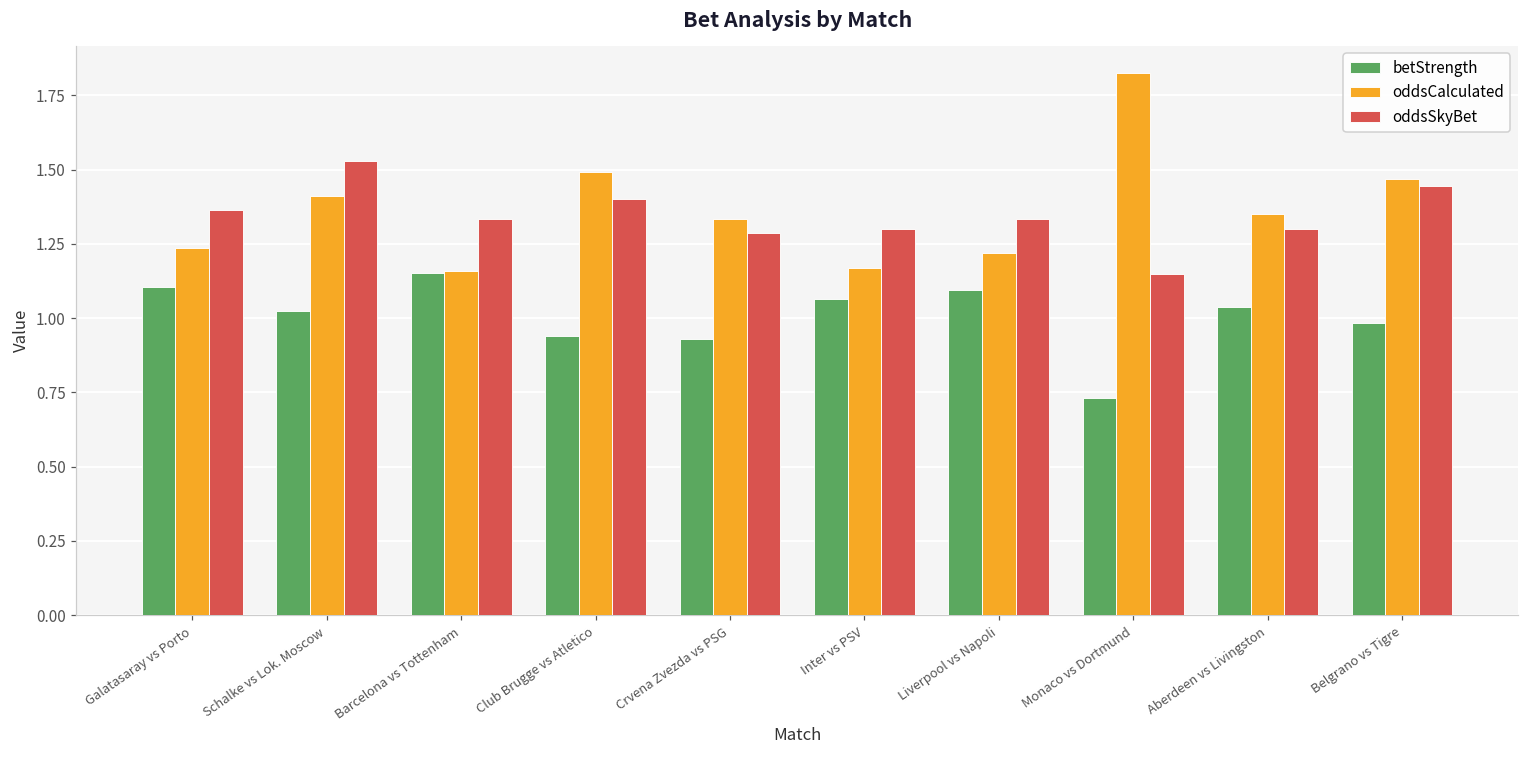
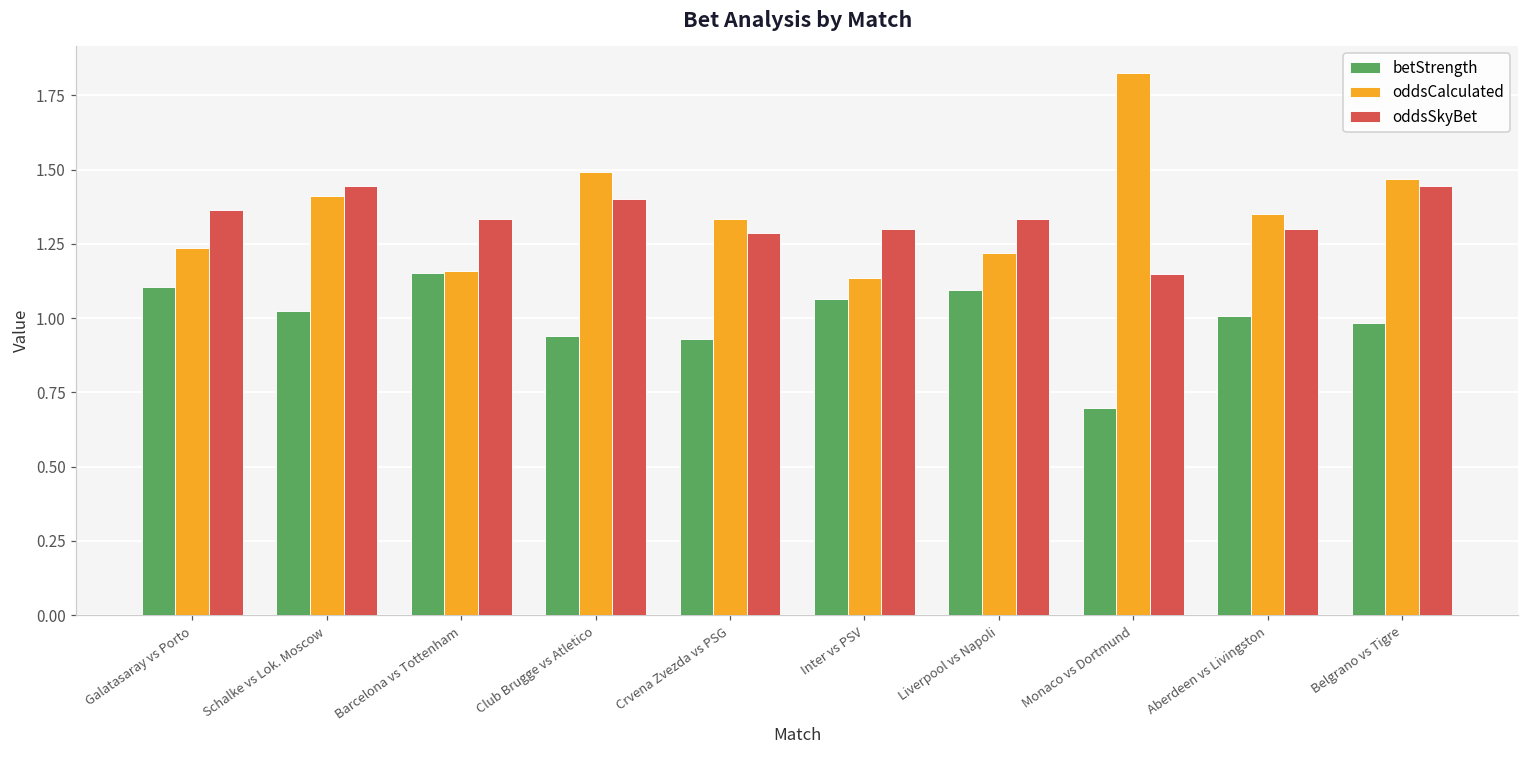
oddsSkyBet, Schalke vs Lok. Moscow: 1.53 -> 1.44
oddsCalculated, Inter vs PSV: 1.17 -> 1.14
betStrength, Monaco vs Dortmund: 0.73 -> 0.70
betStrength, Aberdeen vs Livingston: 1.04 -> 1.01
